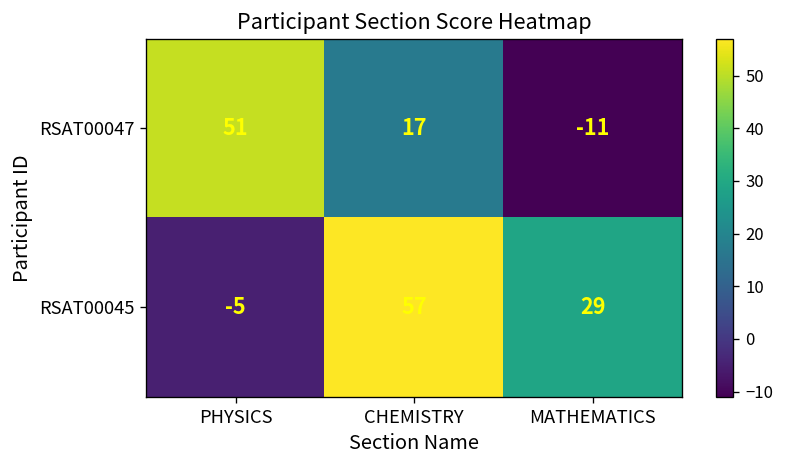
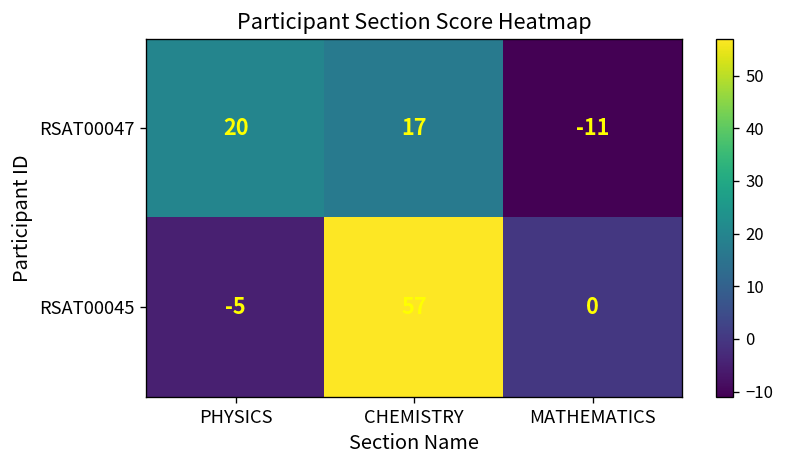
RSAT00047, PHYSICS: 51 -> 20
RSAT00045, MATHEMATICS: 29 -> 0
